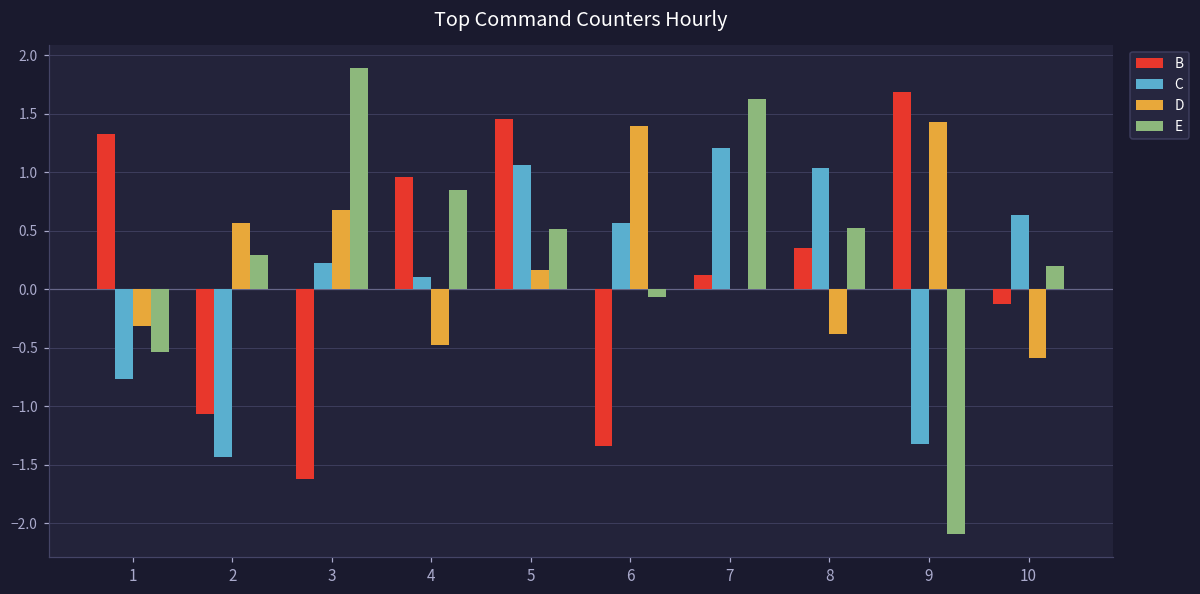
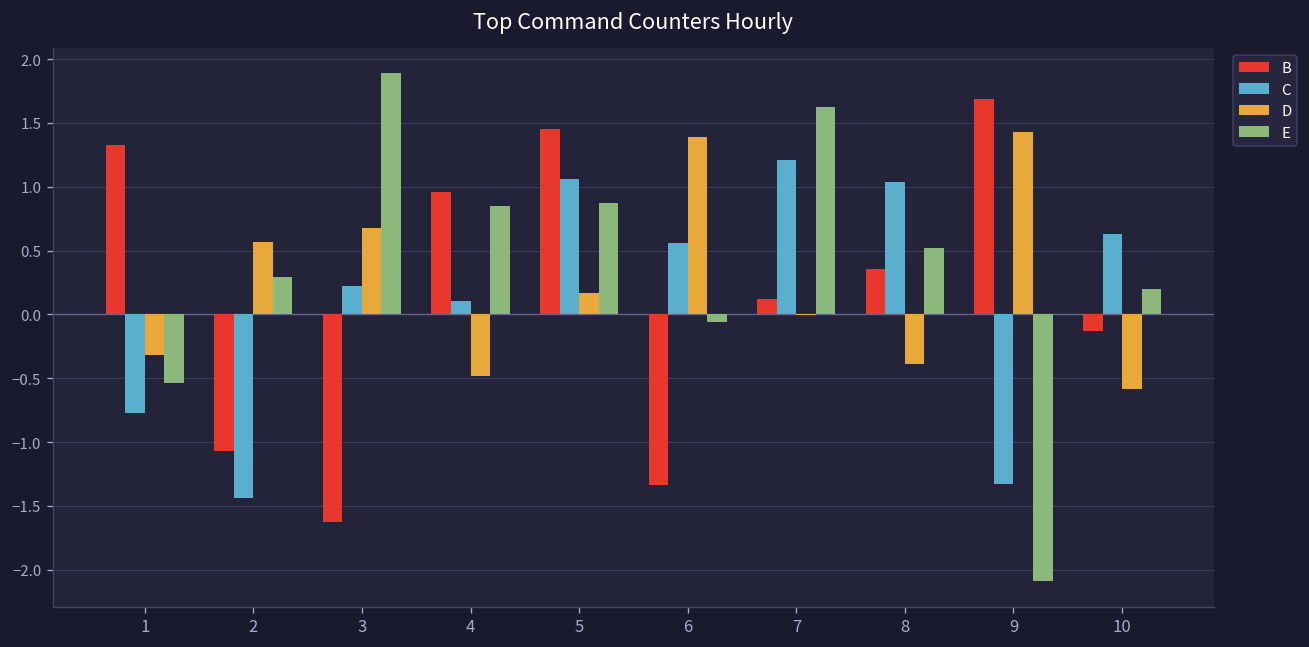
E, 5: 0.52 -> 0.88
